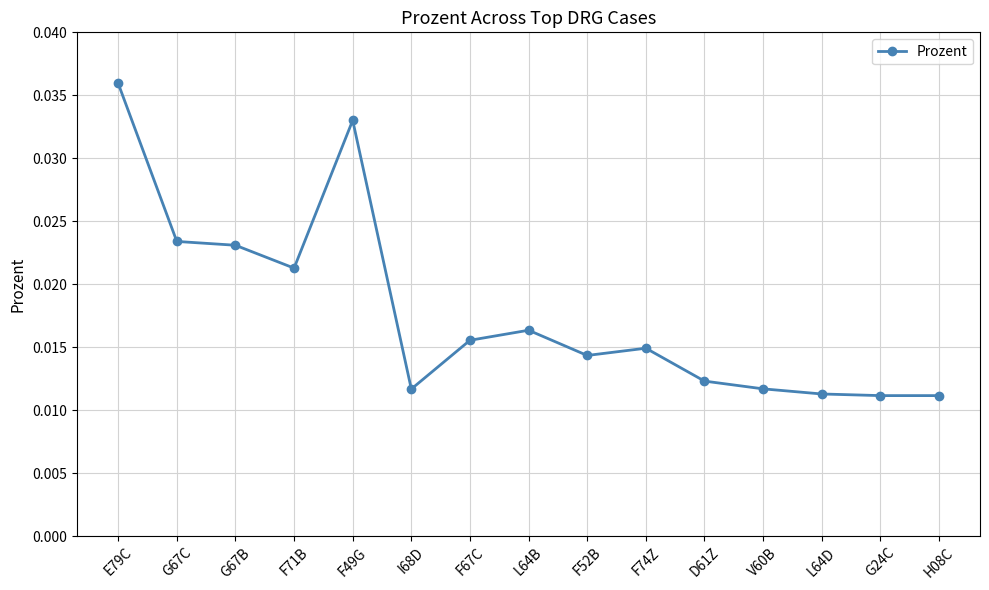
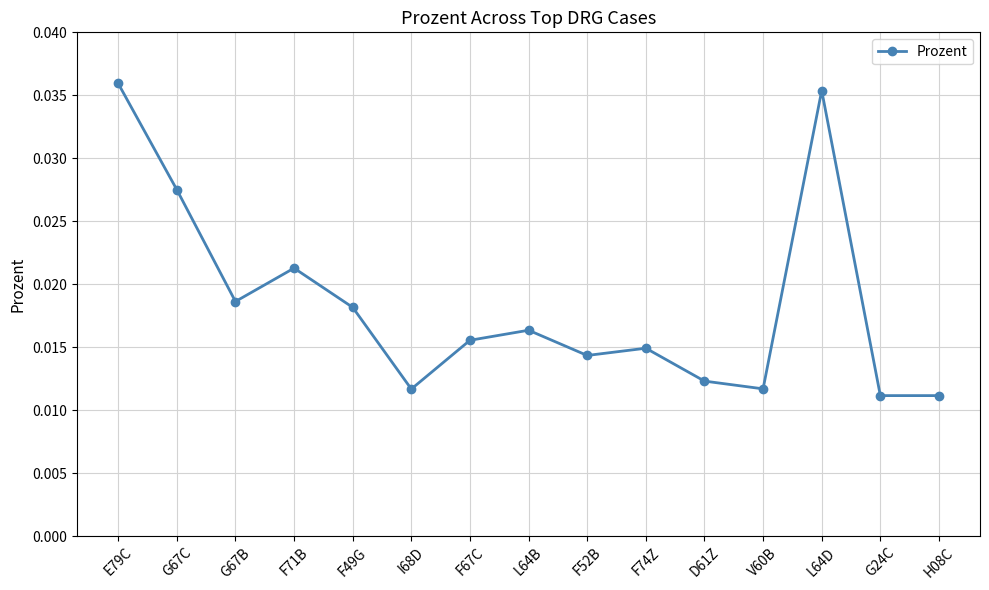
G67C: 0.0234 -> 0.0275
G67B: 0.0231 -> 0.0186
F49G: 0.0330 -> 0.0182
L64D: 0.0113 -> 0.0354
